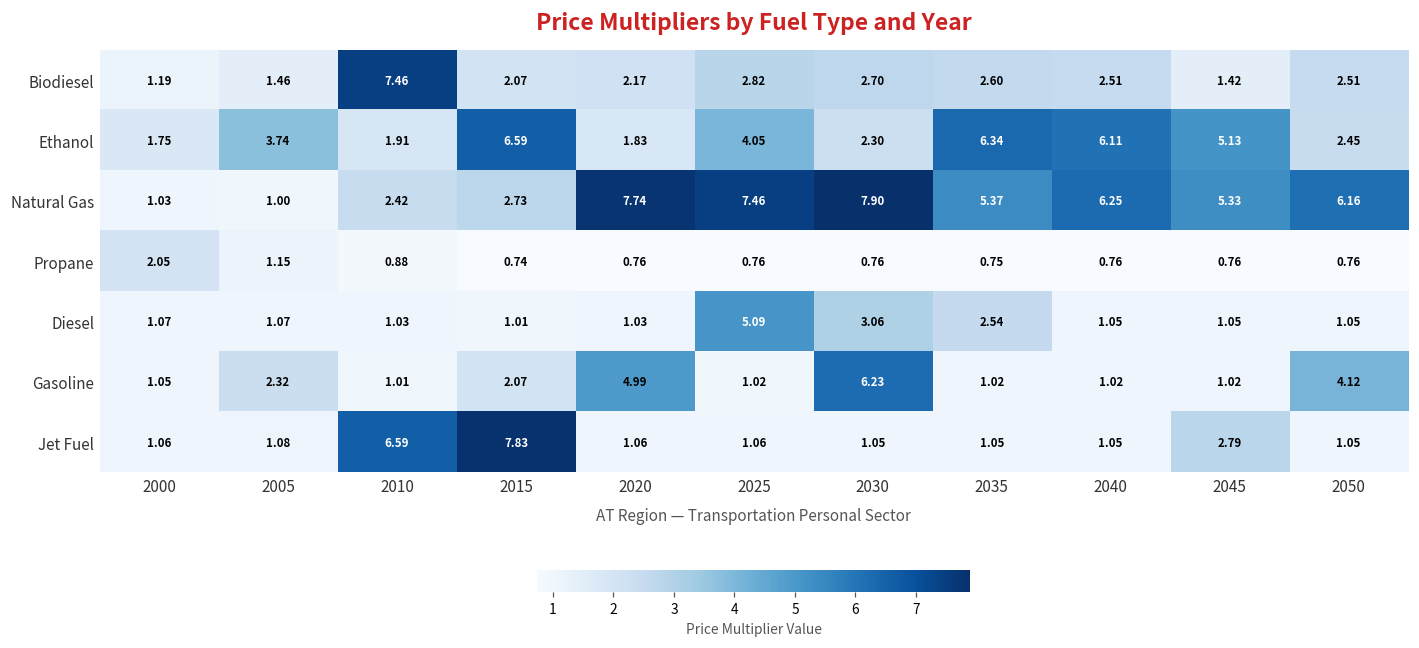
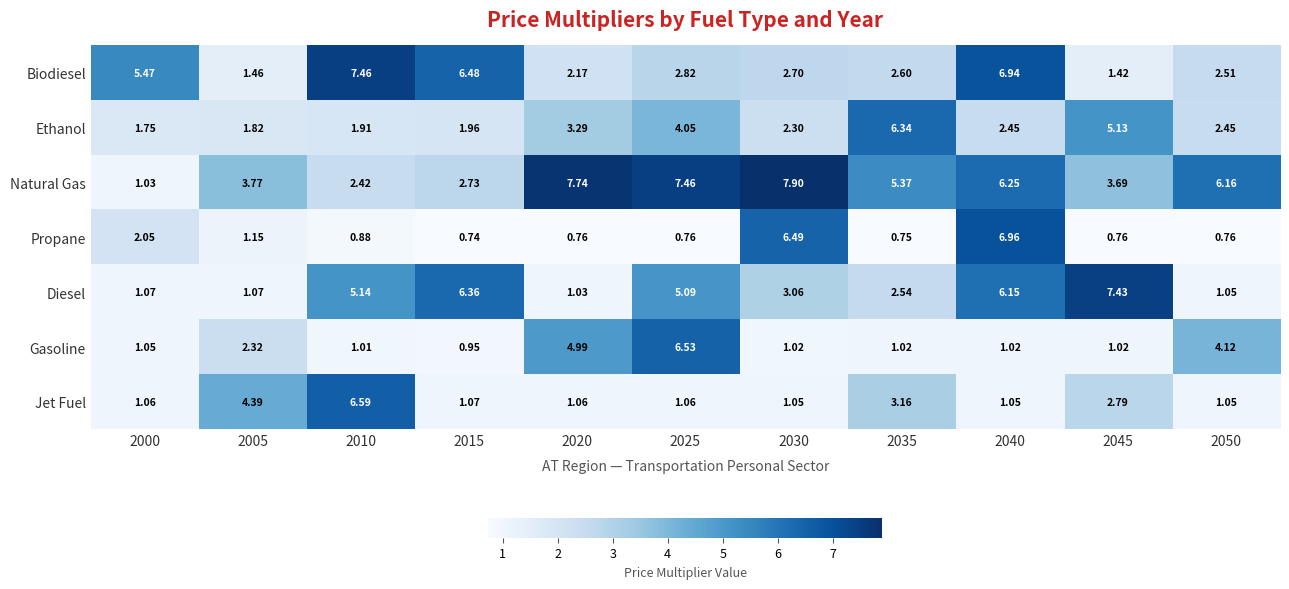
Biodiesel, 2000: 1.19 -> 5.47
Biodiesel, 2015: 2.07 -> 6.48
Biodiesel, 2040: 2.51 -> 6.94
Ethanol, 2005: 3.74 -> 1.82
Ethanol, 2015: 6.59 -> 1.96
Ethanol, 2020: 1.83 -> 3.29
Ethanol, 2040: 6.11 -> 2.45
Natural Gas, 2005: 1.00 -> 3.77
Natural Gas, 2045: 5.33 -> 3.69
Propane, 2030: 0.76 -> 6.49
Propane, 2040: 0.76 -> 6.96
Diesel, 2010: 1.03 -> 5.14
Diesel, 2015: 1.01 -> 6.36
Diesel, 2040: 1.05 -> 6.15
Diesel, 2045: 1.05 -> 7.43
Gasoline, 2015: 2.07 -> 0.95
Gasoline, 2025: 1.02 -> 6.53
Gasoline, 2030: 6.23 -> 1.02
Jet Fuel, 2005: 1.08 -> 4.39
Jet Fuel, 2015: 7.83 -> 1.07
Jet Fuel, 2035: 1.05 -> 3.16
